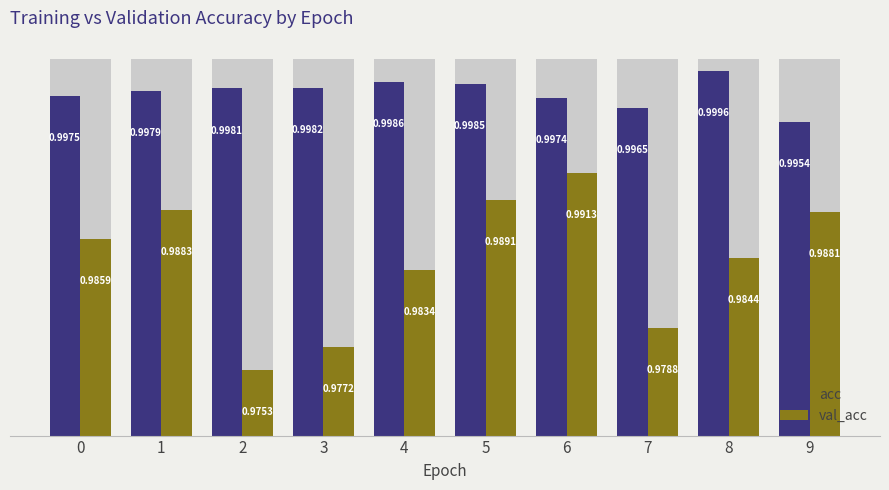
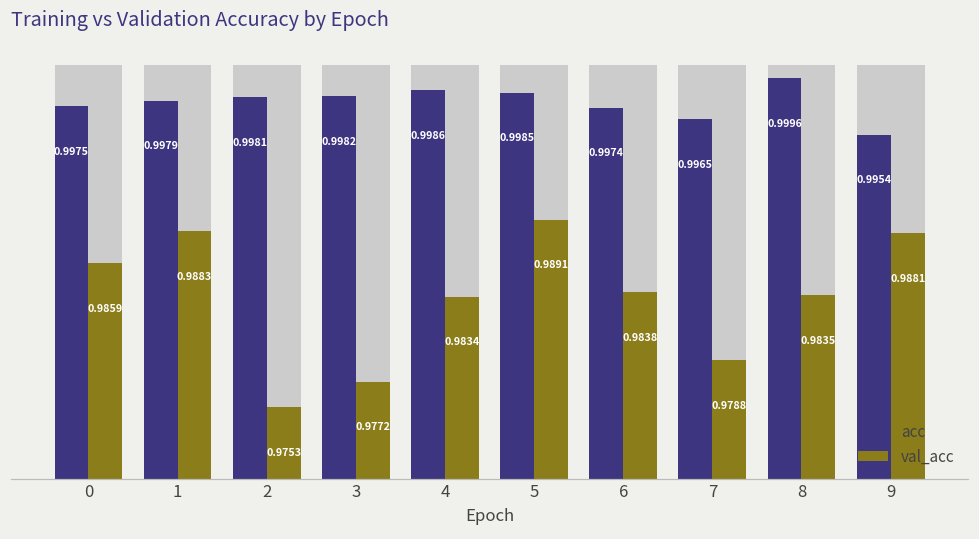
val_acc, 6: 0.9913 -> 0.9838
val_acc, 8: 0.9844 -> 0.9835
